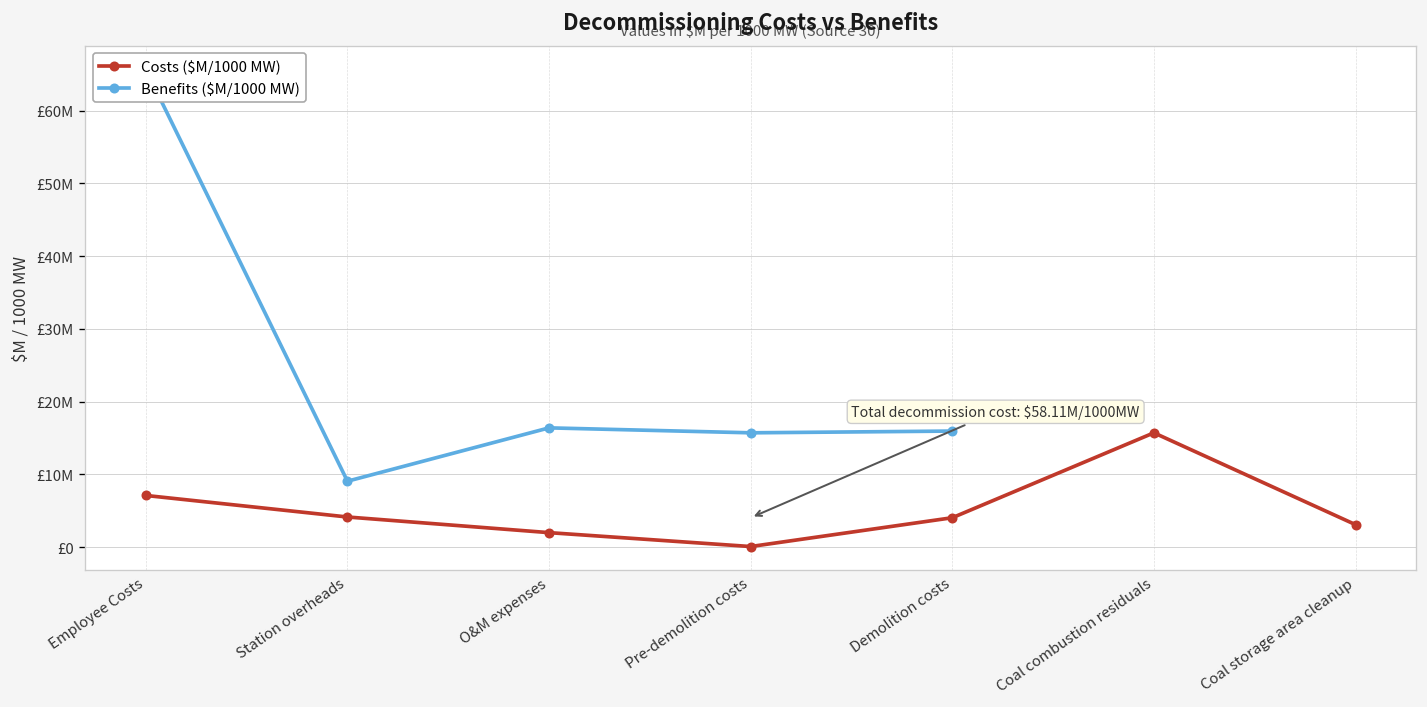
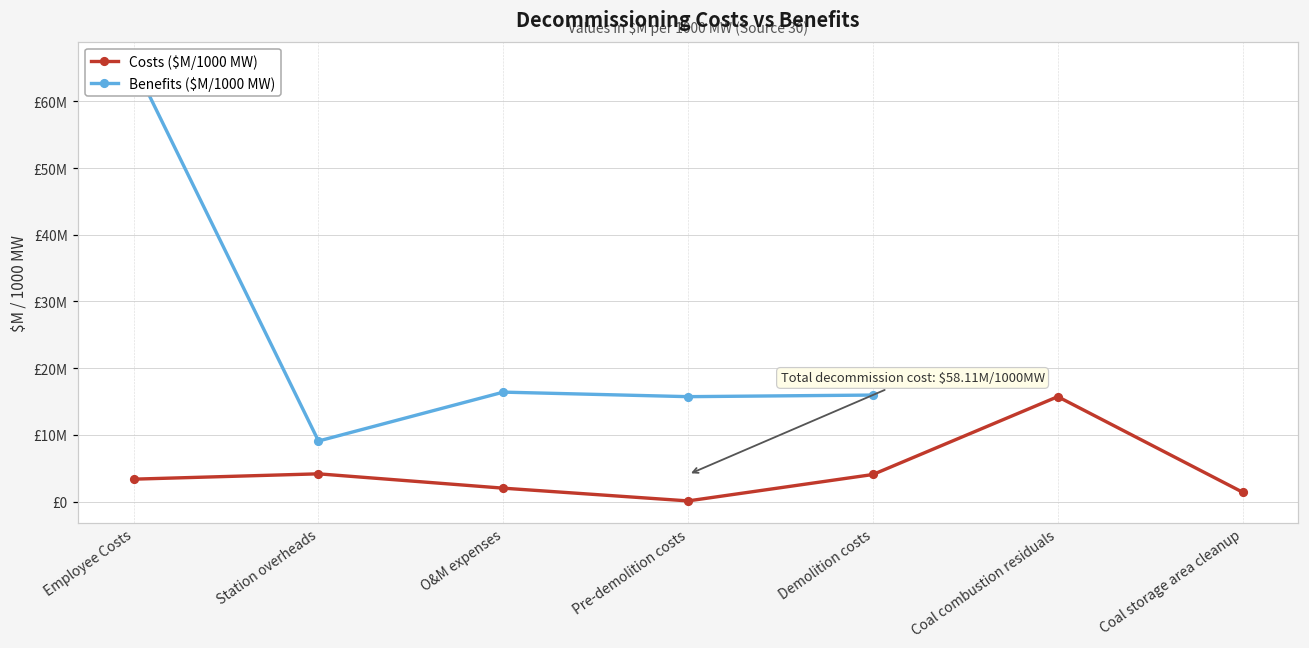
Costs ($M/1000 MW), Employee Costs: £7000000 -> £3000000
Costs ($M/1000 MW), Coal storage area cleanup: £3000000 -> £1000000
